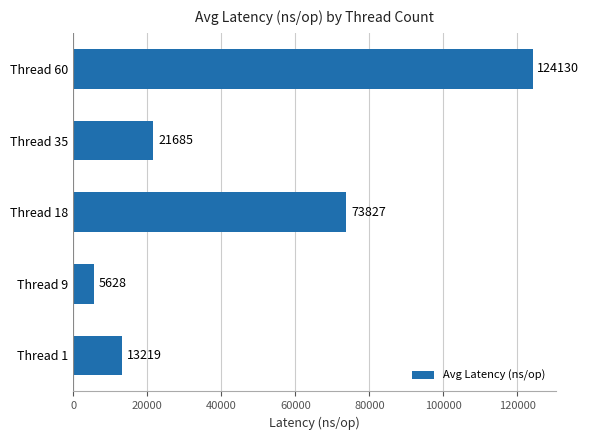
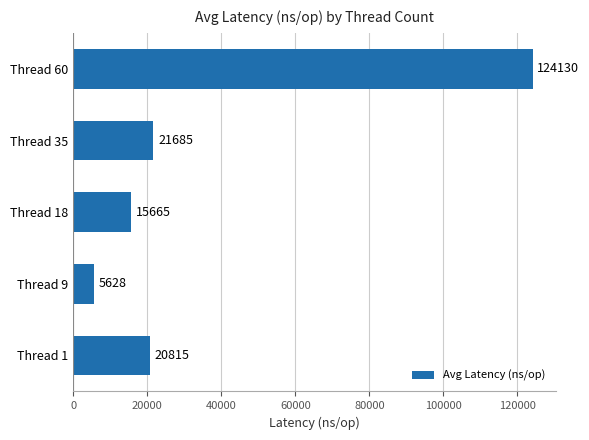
Thread 18: 73827 -> 15665
Thread 1: 13219 -> 20815
